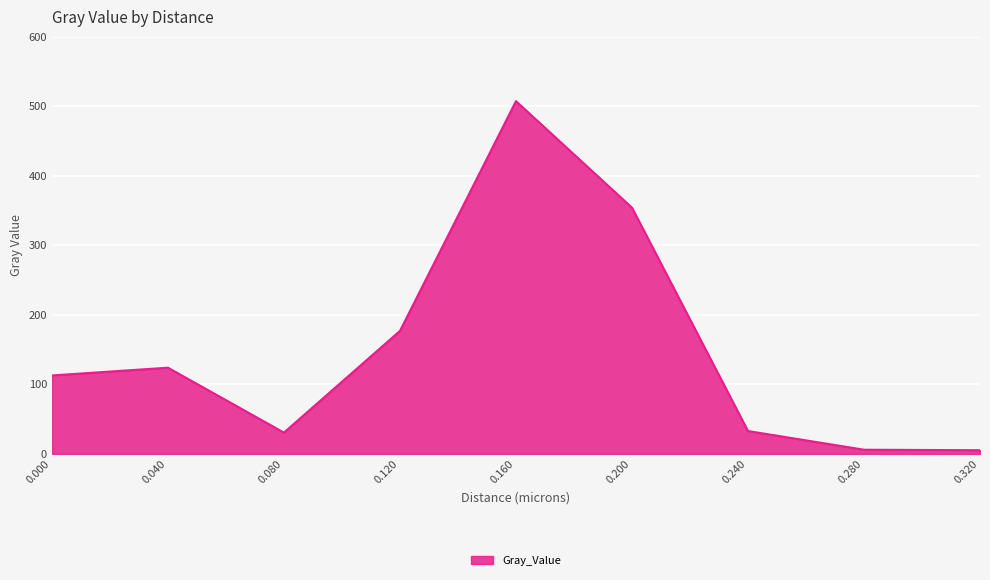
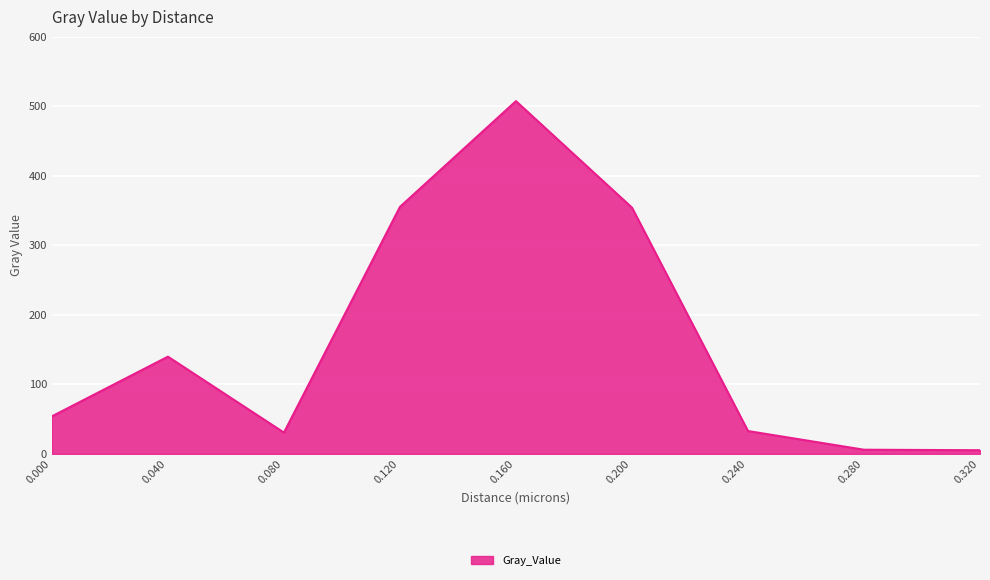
0.000: 110 -> 50
0.040: 120 -> 140
0.120: 180 -> 360
